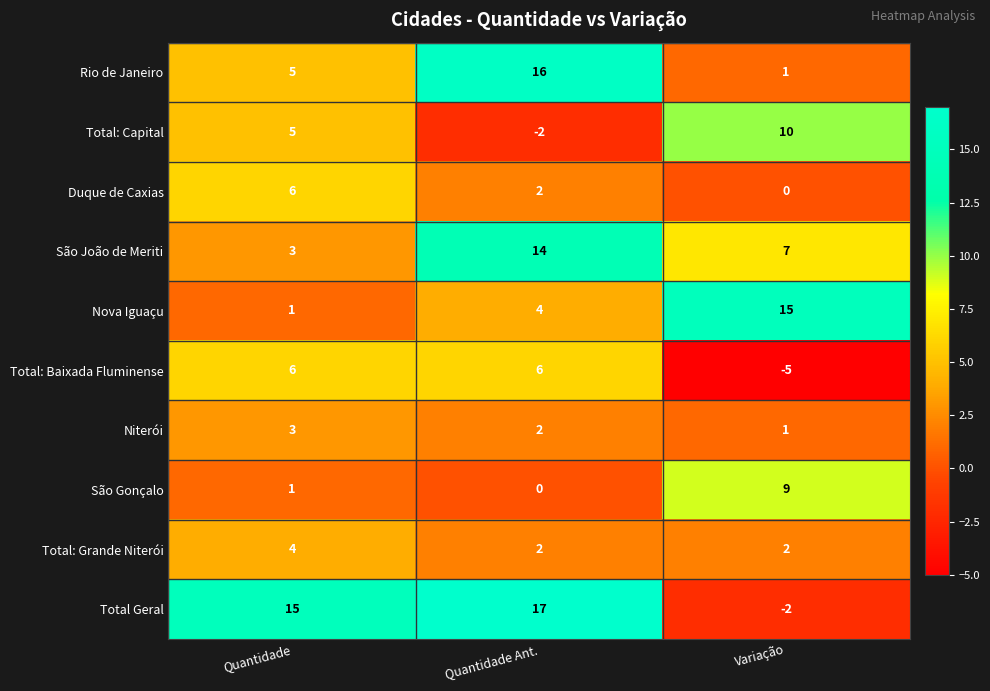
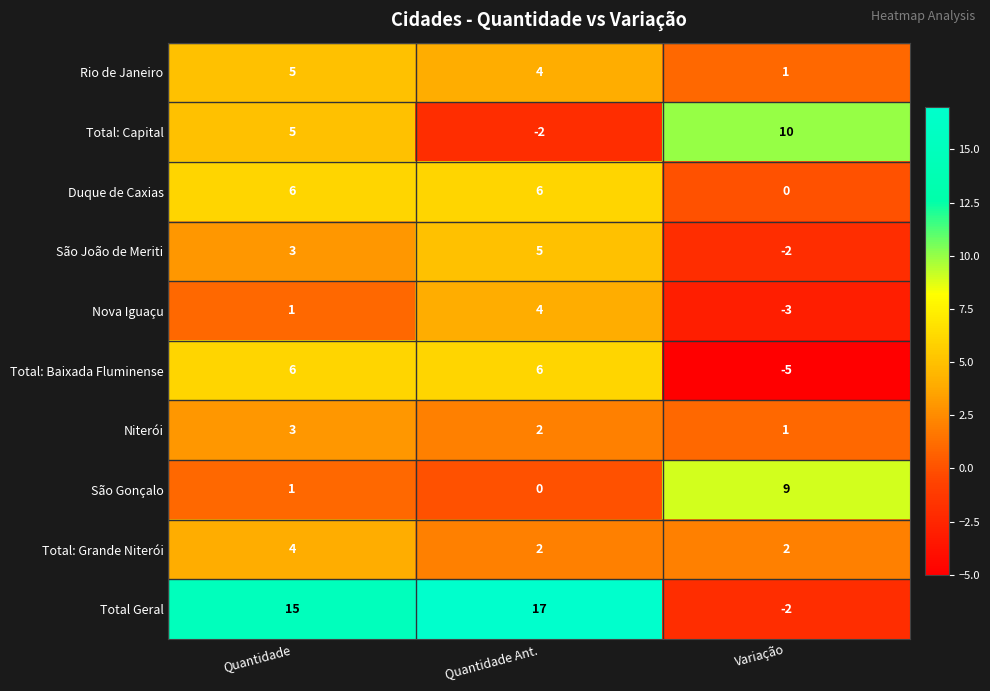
Rio de Janeiro, Quantidade Ant.: 16 -> 4
Duque de Caxias, Quantidade Ant.: 2 -> 6
São João de Meriti, Quantidade Ant.: 14 -> 5
São João de Meriti, Variação: 7 -> -2
Nova Iguaçu, Variação: 15 -> -3
